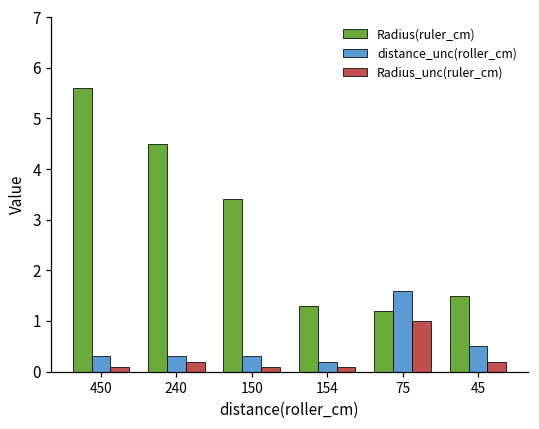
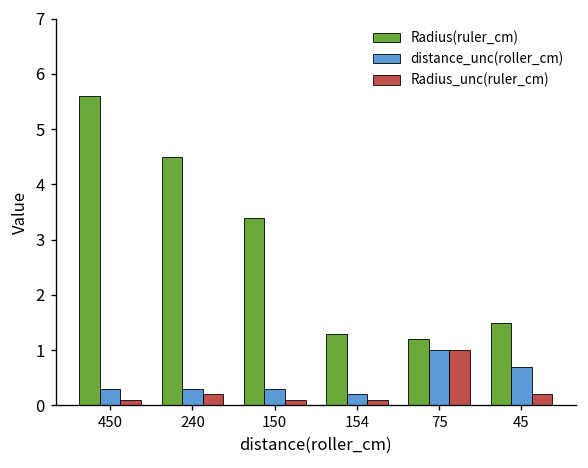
distance_unc(roller_cm), 75: 1.6 -> 1.0
distance_unc(roller_cm), 45: 0.5 -> 0.7
